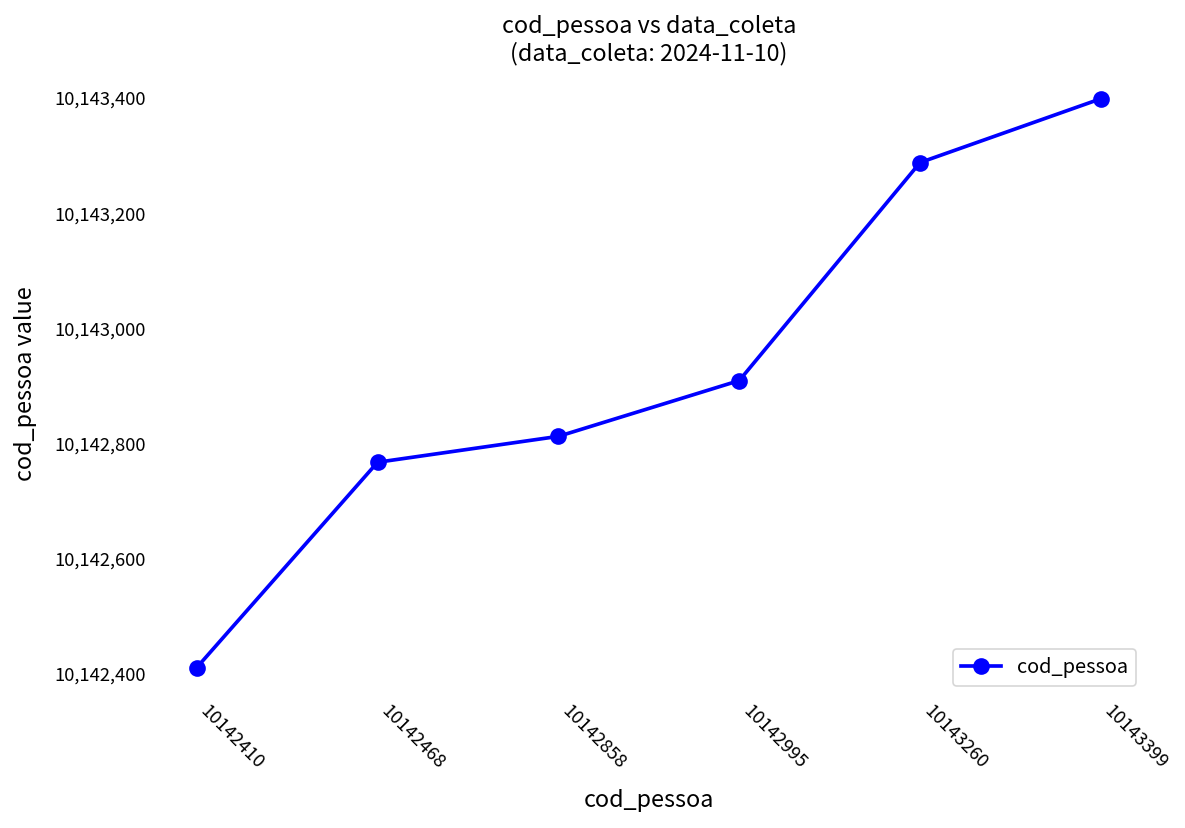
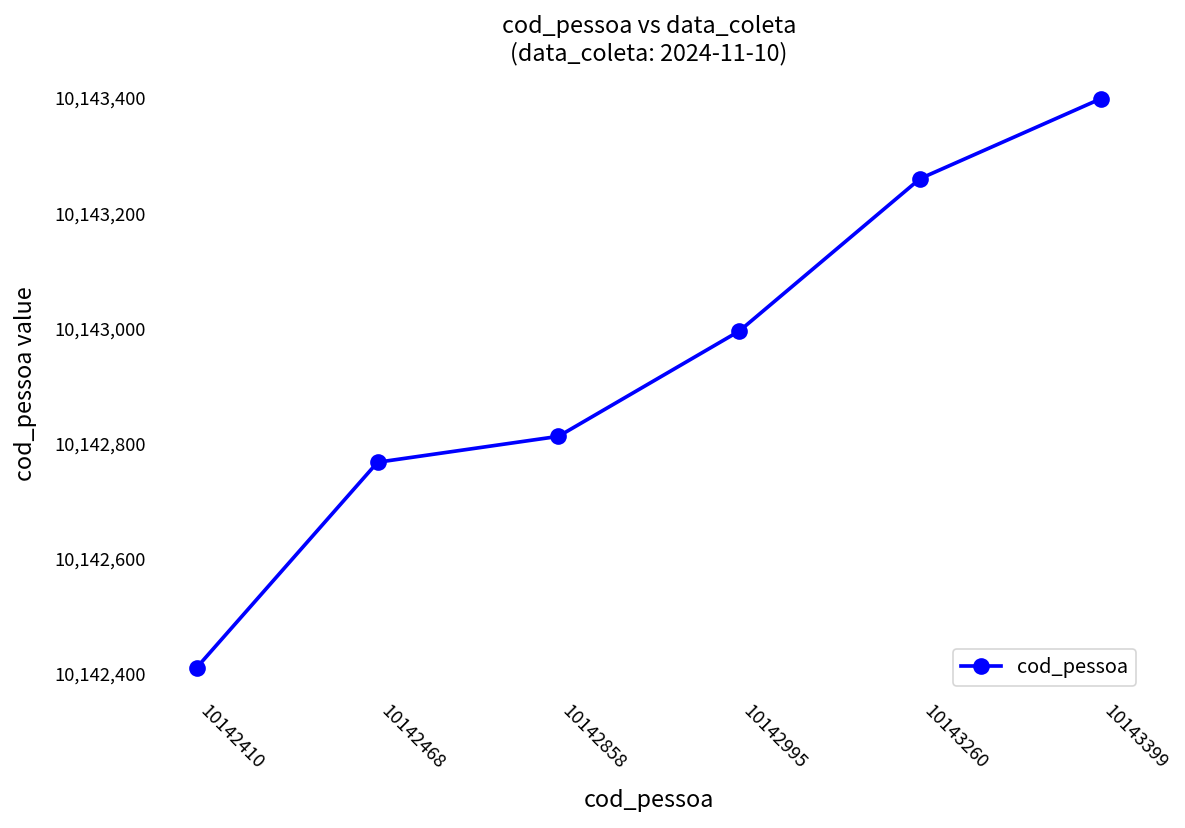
10142995: 10,142,910 -> 10,143,000
10143260: 10,143,290 -> 10,143,260
